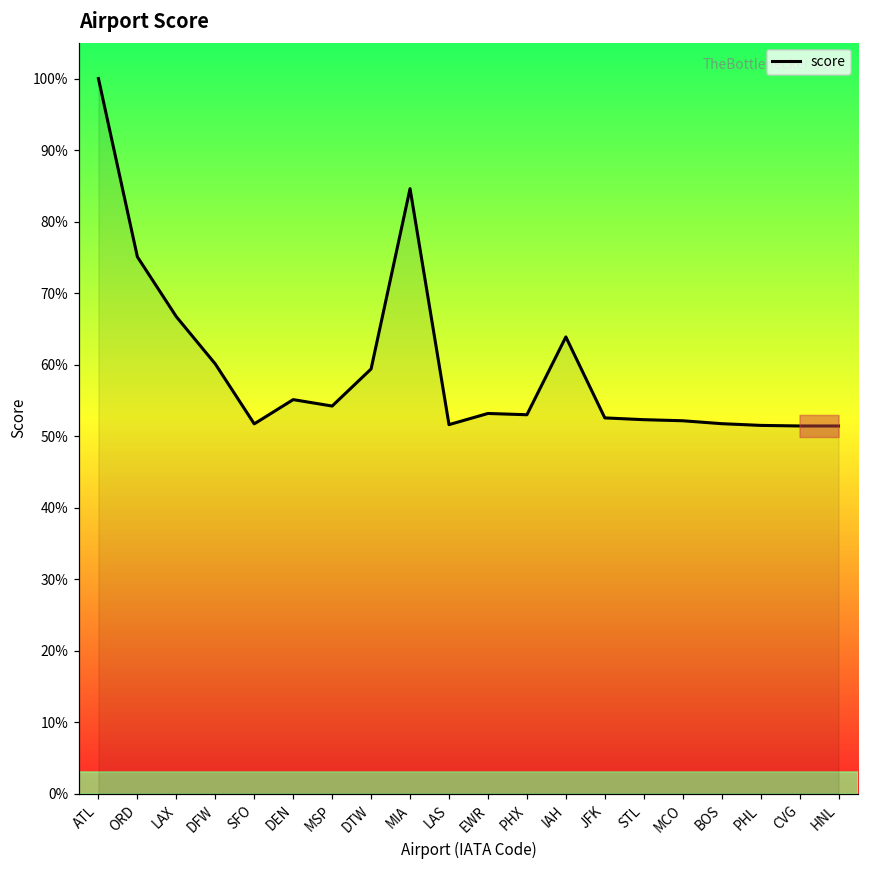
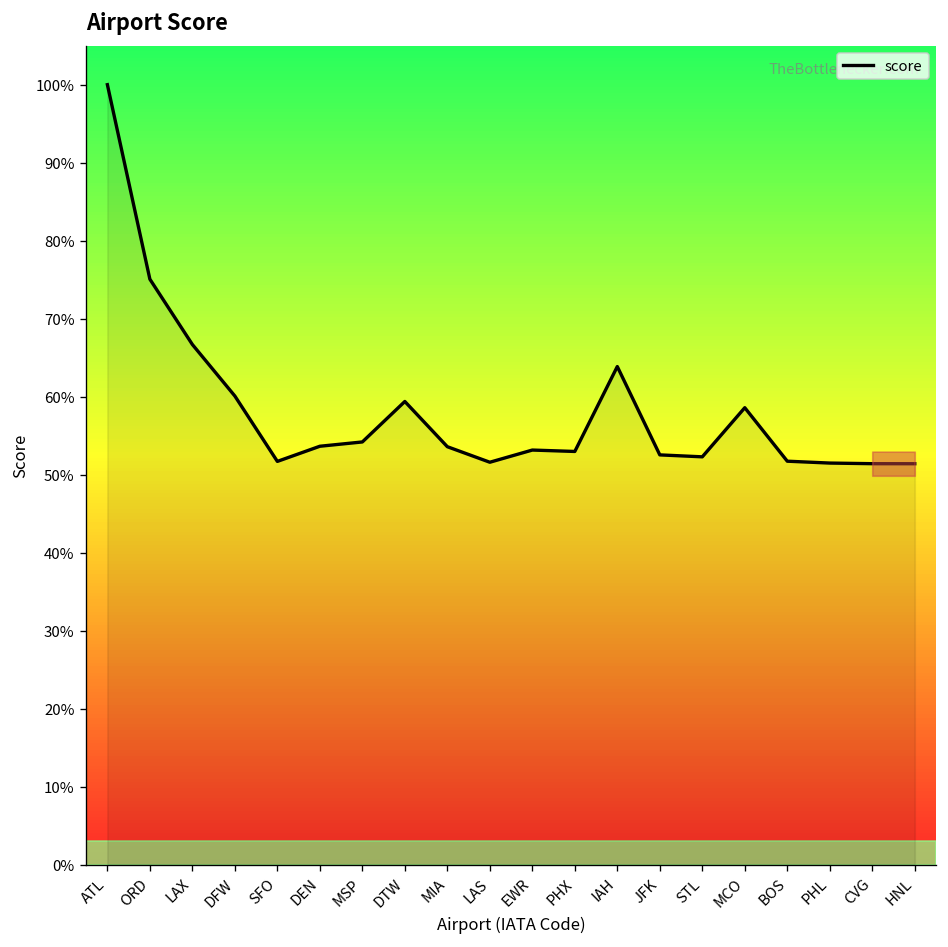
score, DEN: 55% -> 54%
score, MIA: 85% -> 54%
score, MCO: 52% -> 59%
